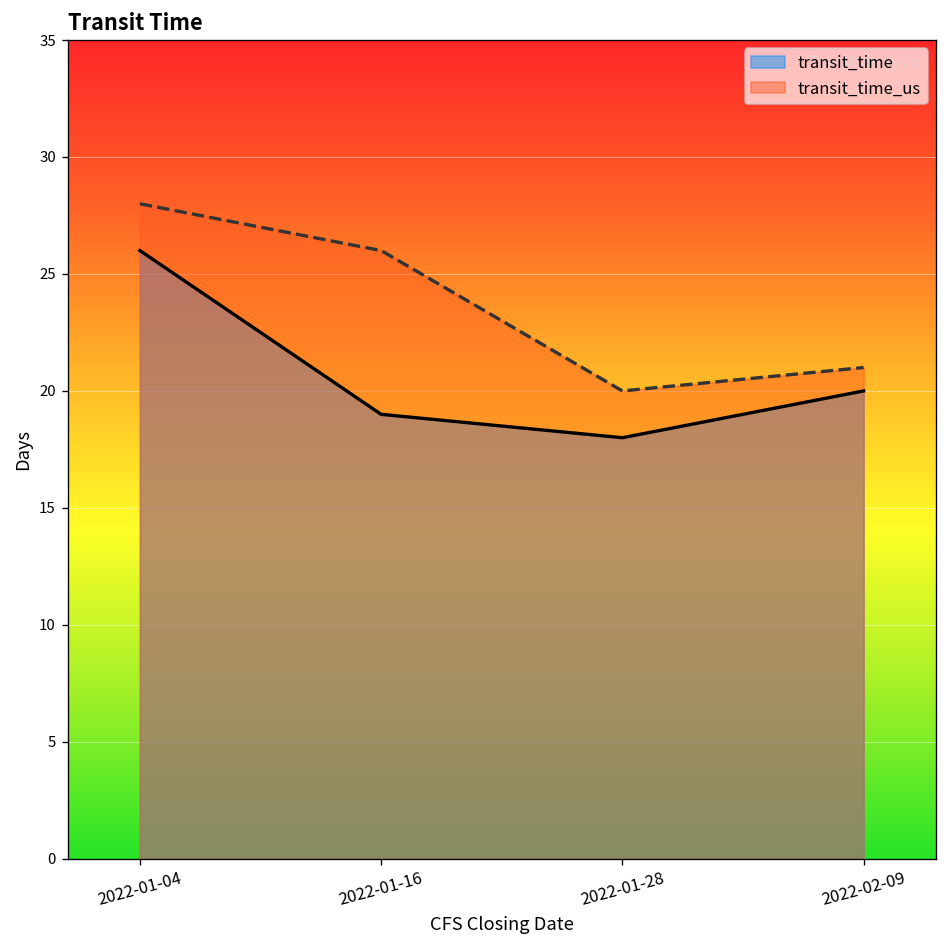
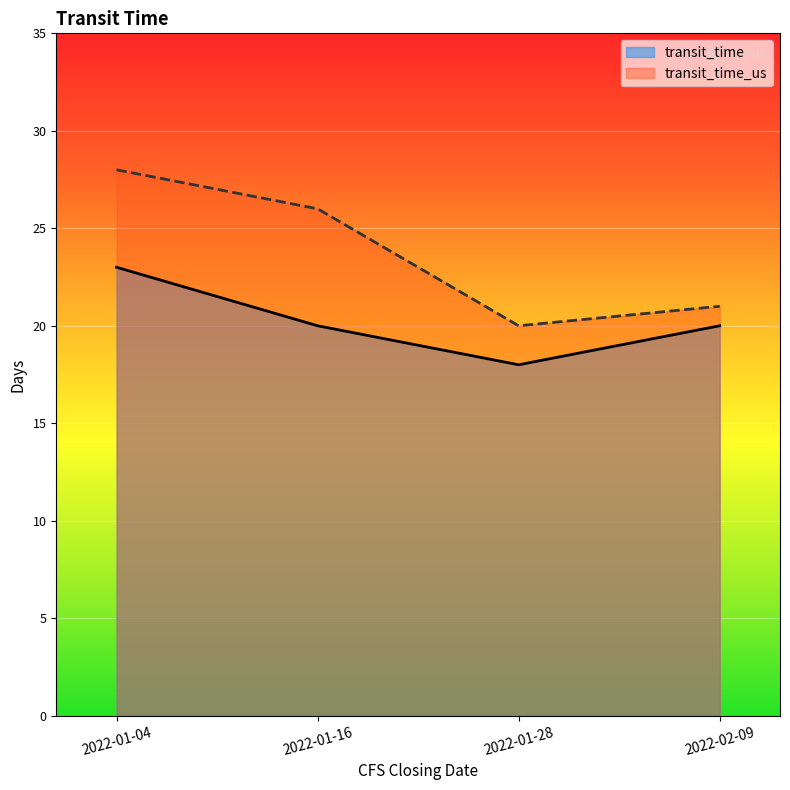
transit_time, 2022-01-04: 26 -> 23
transit_time, 2022-01-16: 19 -> 20
